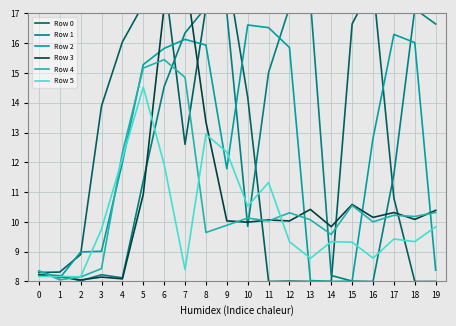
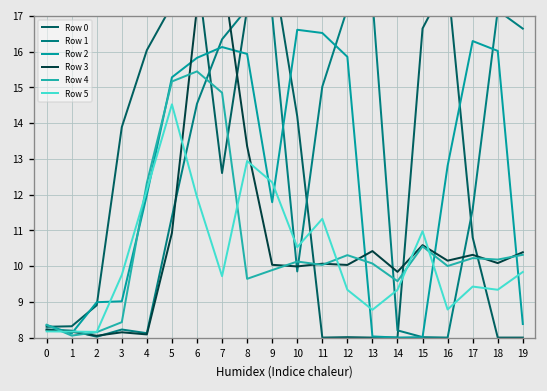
Row 5, 7: 8.4 -> 9.7
Row 5, 15: 9.3 -> 11.0
